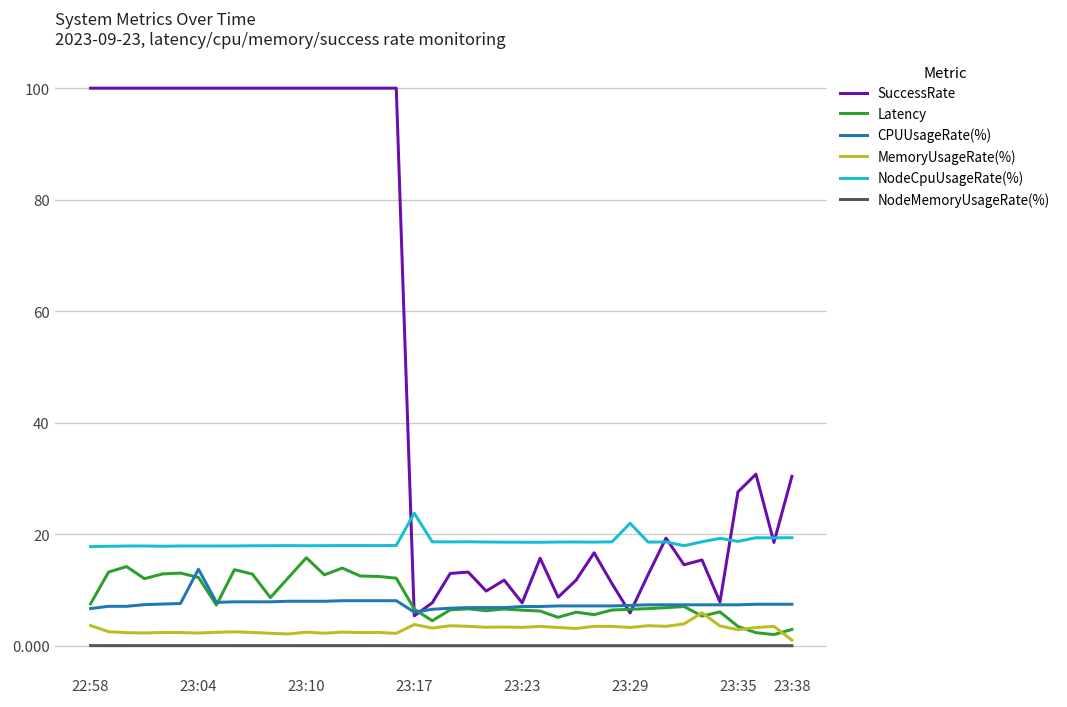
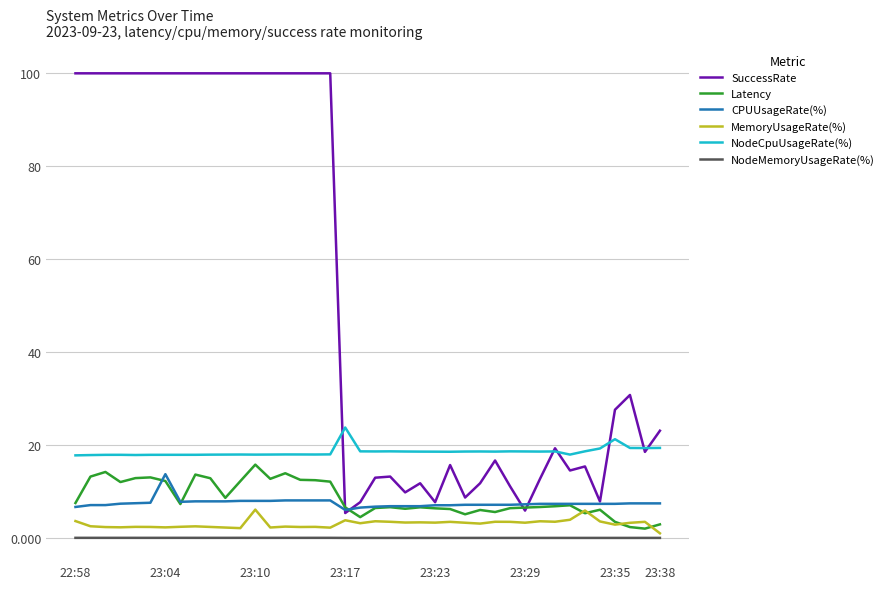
MemoryUsageRate(%), 23:10: 2 -> 6
NodeCpuUsageRate(%), 23:29: 22 -> 19
NodeCpuUsageRate(%), 23:35: 19 -> 21
SuccessRate, 23:38: 30 -> 23
